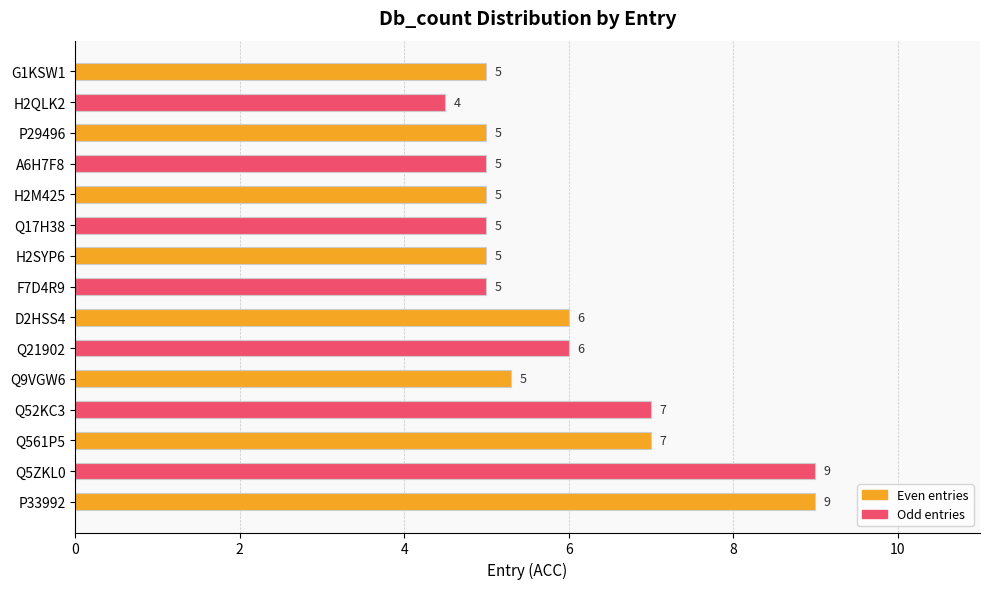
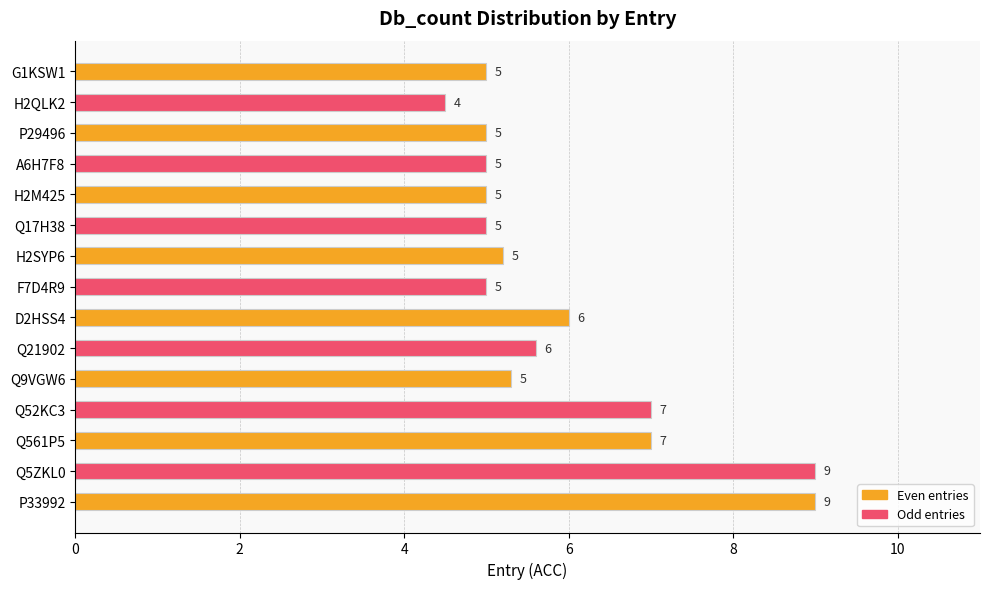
H2SYP6: 5.0 -> 5.2
Q21902: 6.0 -> 5.6
